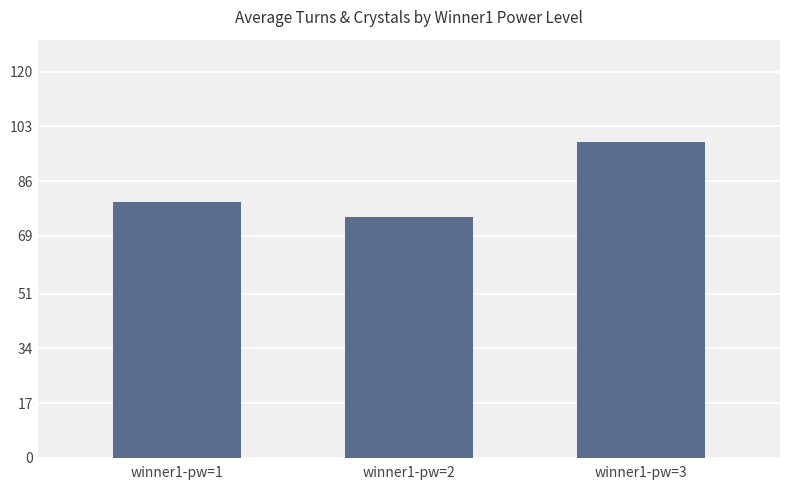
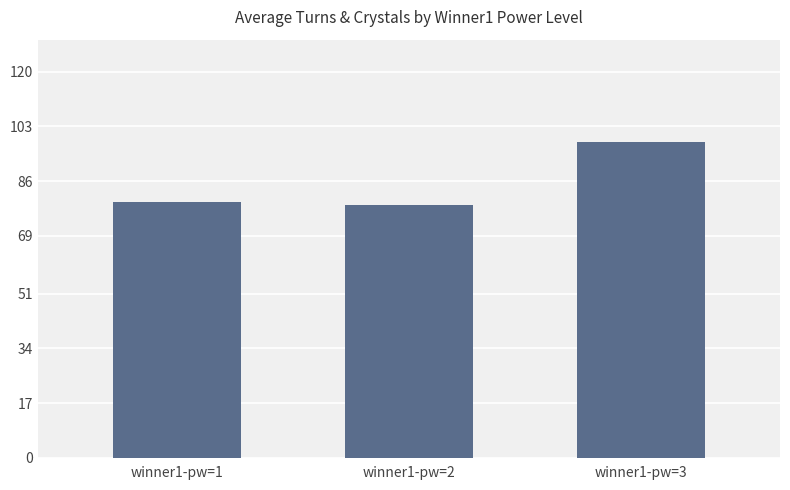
winner1-pw=2: 75 -> 79
